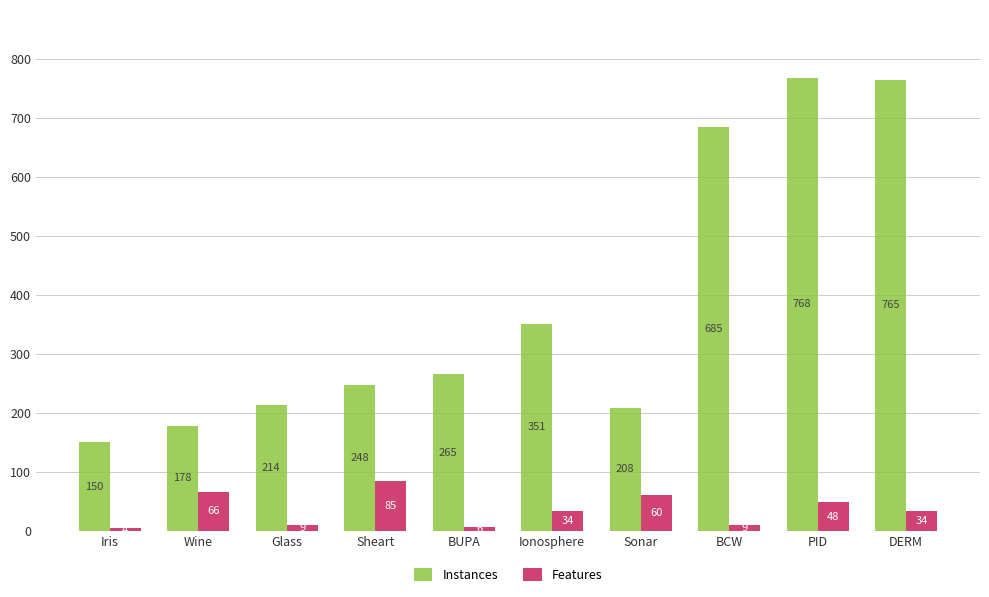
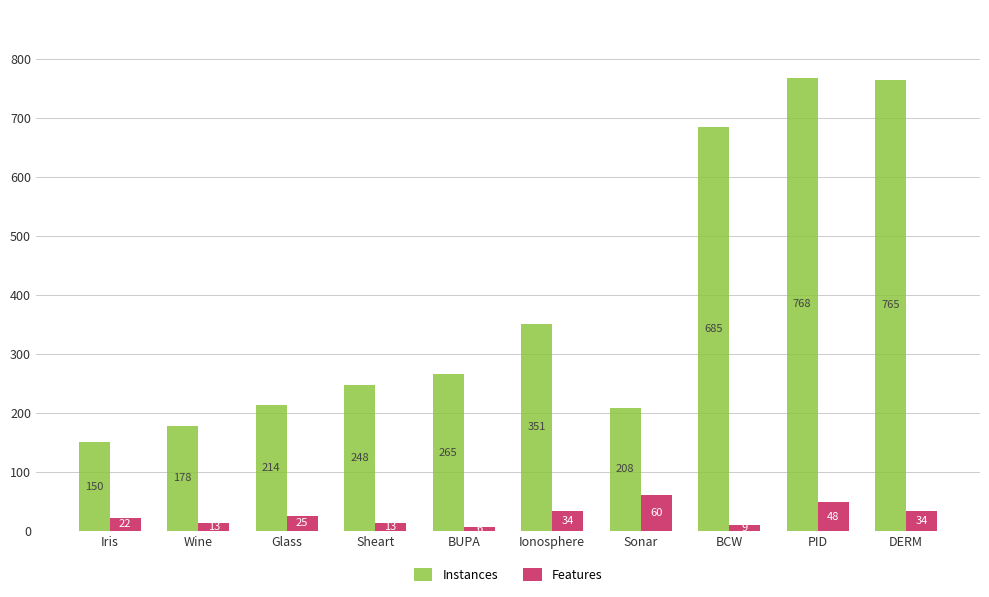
Features, Iris: 0 -> 20
Features, Wine: 66 -> 13
Features, Glass: 10 -> 30
Features, Sheart: 85 -> 13
